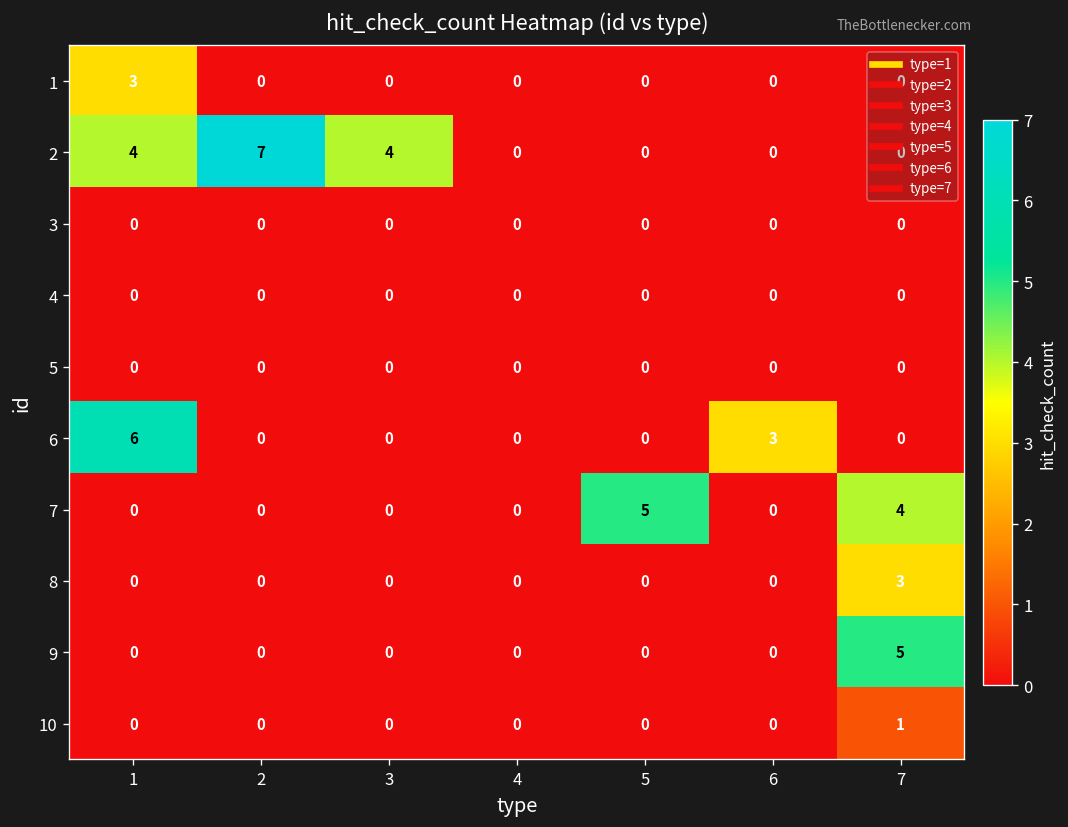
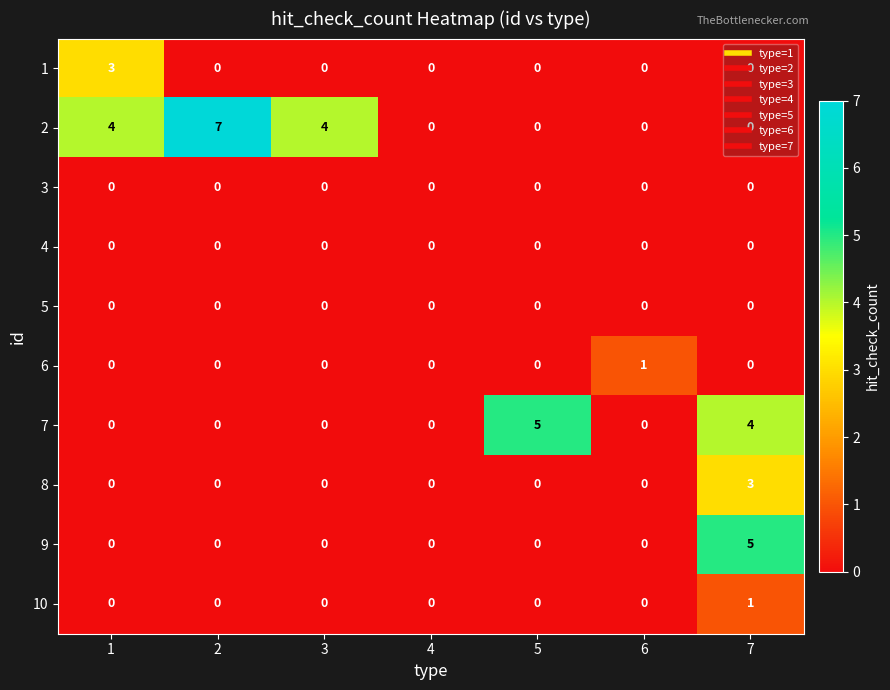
6, 1: 6 -> 0
6, 6: 3 -> 1
